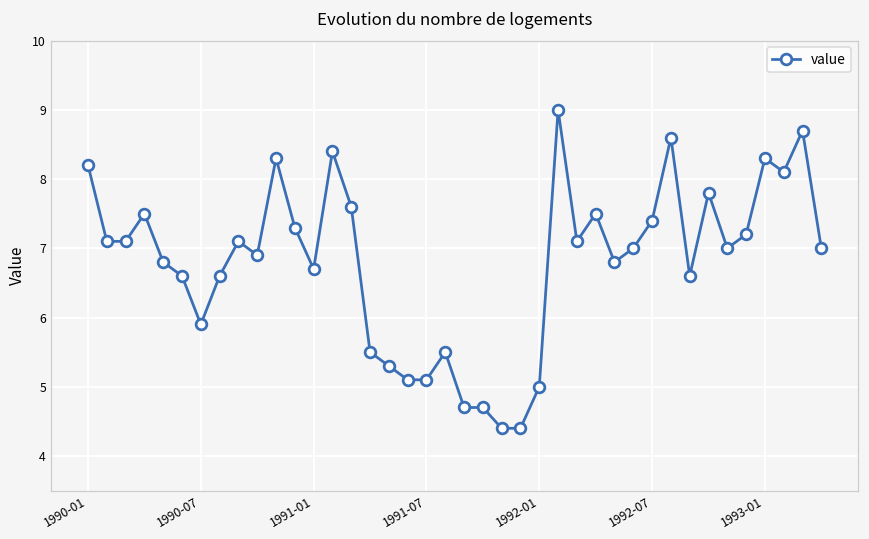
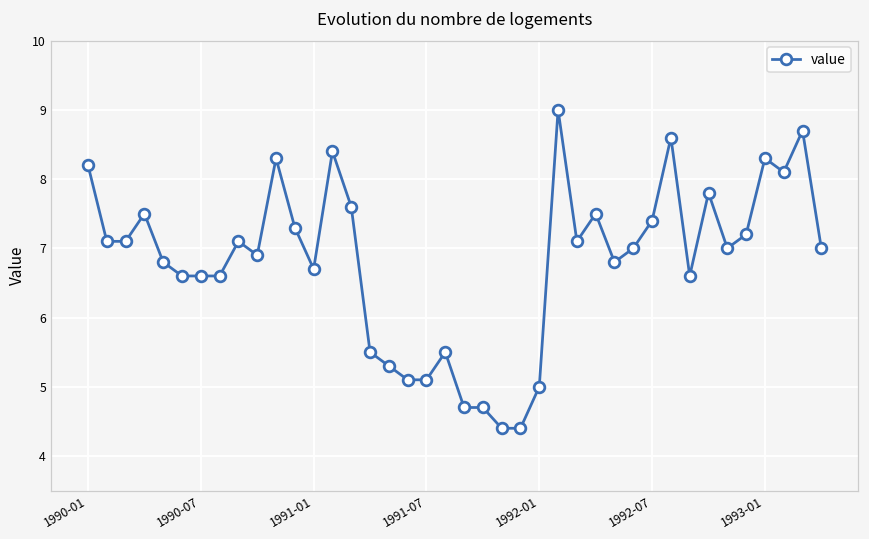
1990-07: 5.9 -> 6.6
